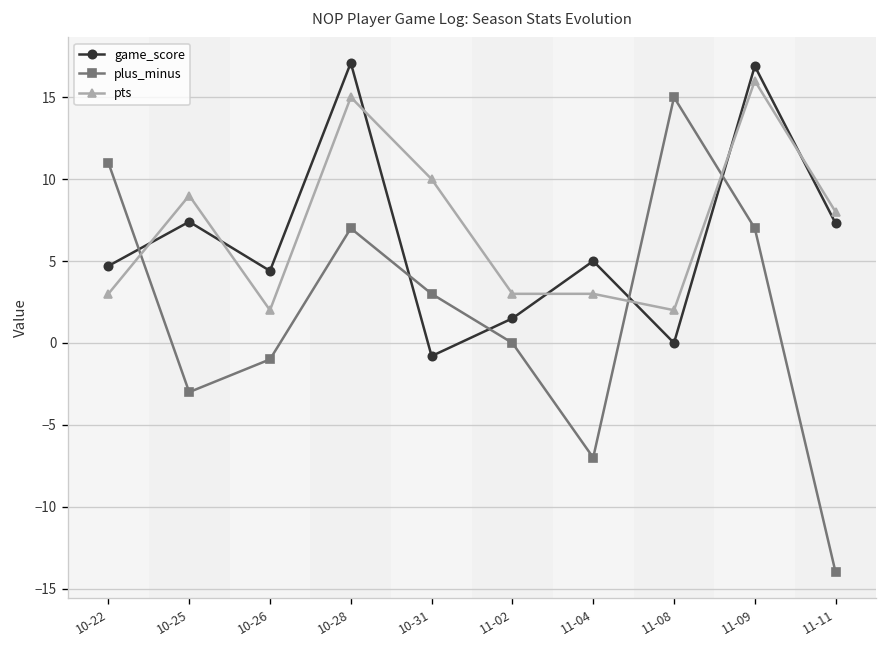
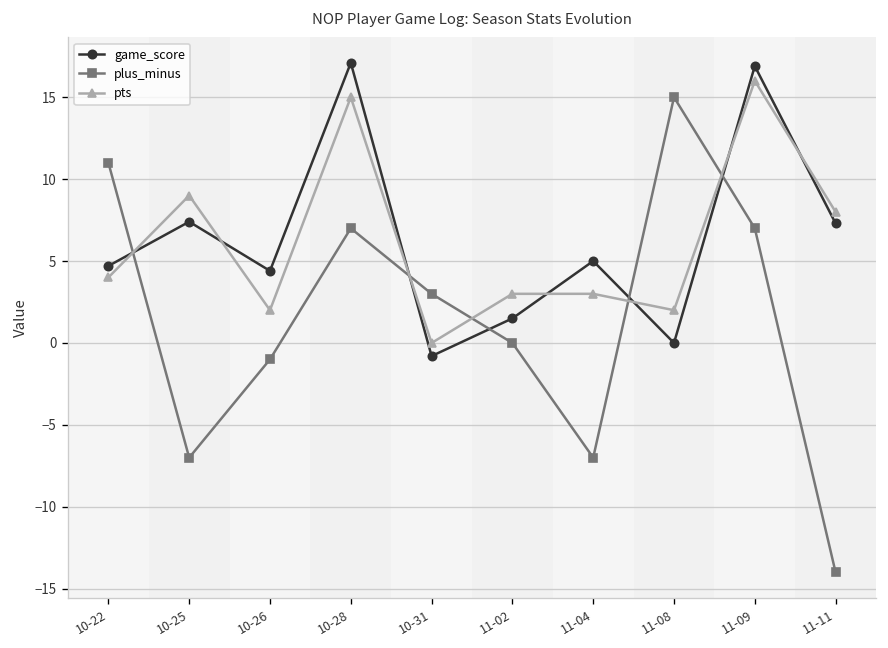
pts, 10-22: 3 -> 4
plus_minus, 10-25: -3 -> -7
pts, 10-31: 10 -> 0
